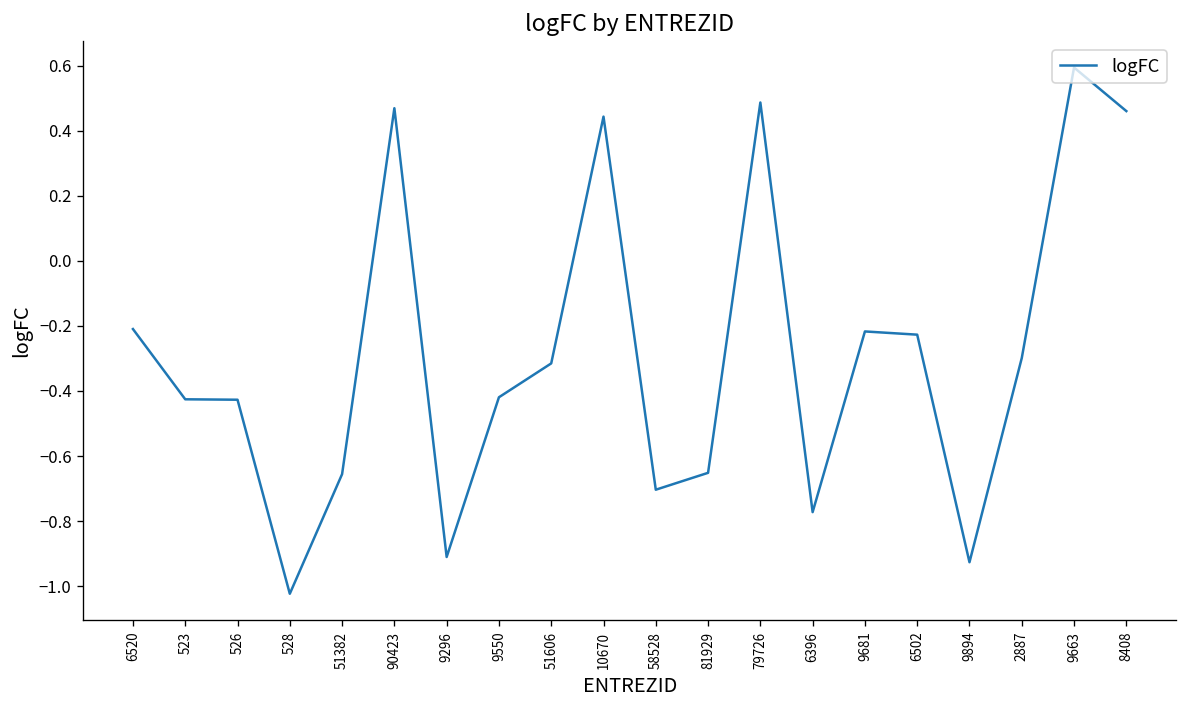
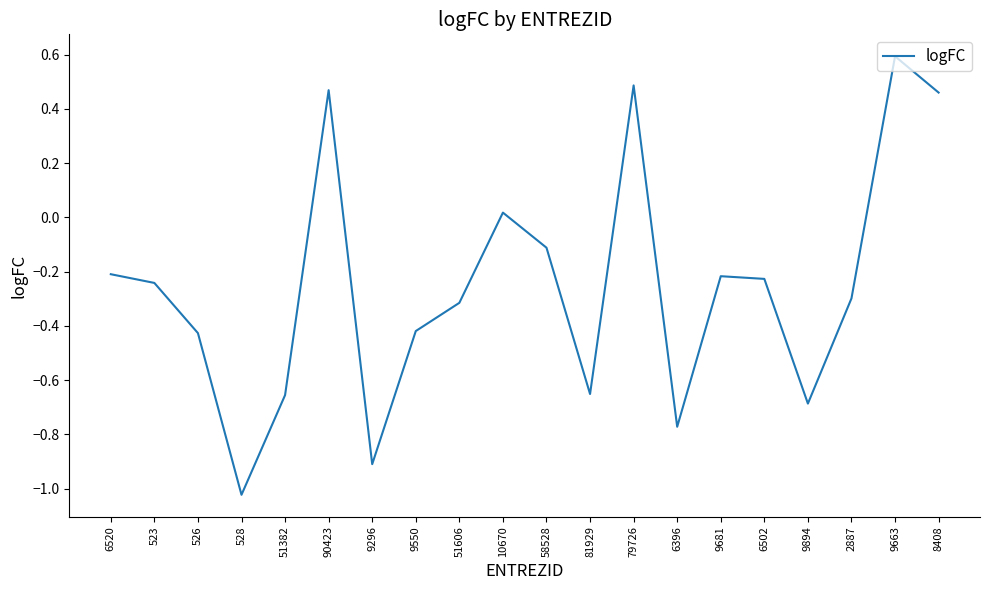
523: -0.43 -> -0.24
10670: 0.44 -> 0.02
58528: -0.70 -> -0.11
9894: -0.93 -> -0.69
